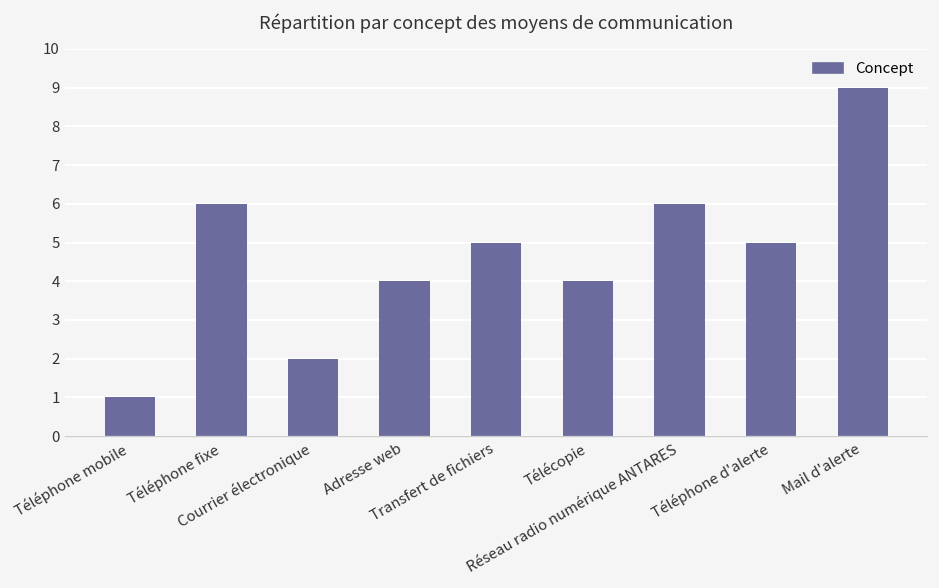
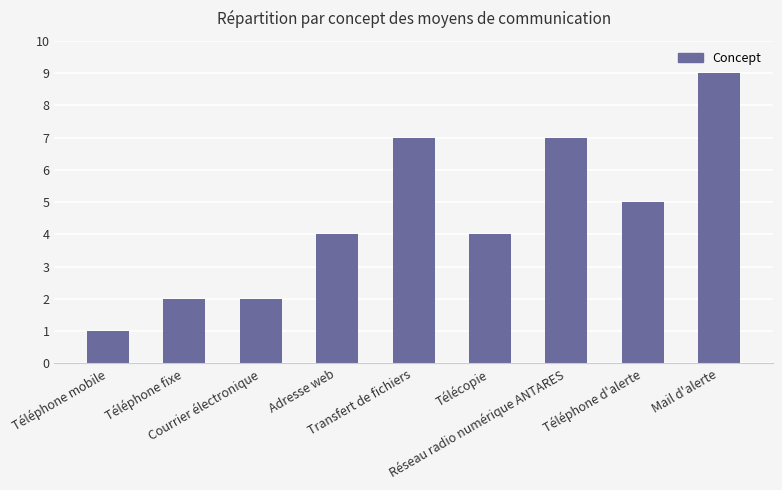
Téléphone fixe: 6 -> 2
Transfert de fichiers: 5 -> 7
Réseau radio numérique ANTARES: 6 -> 7
